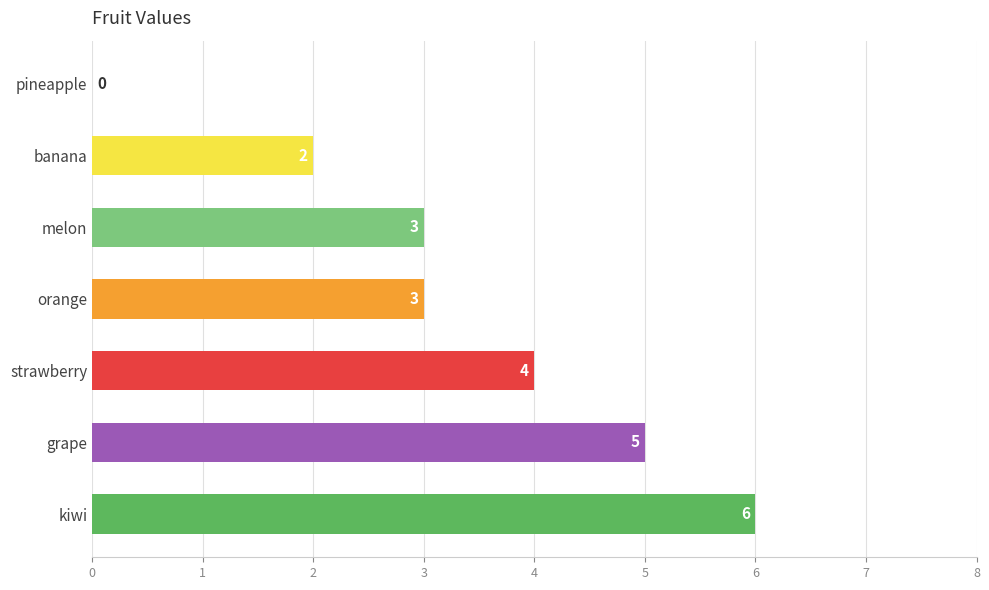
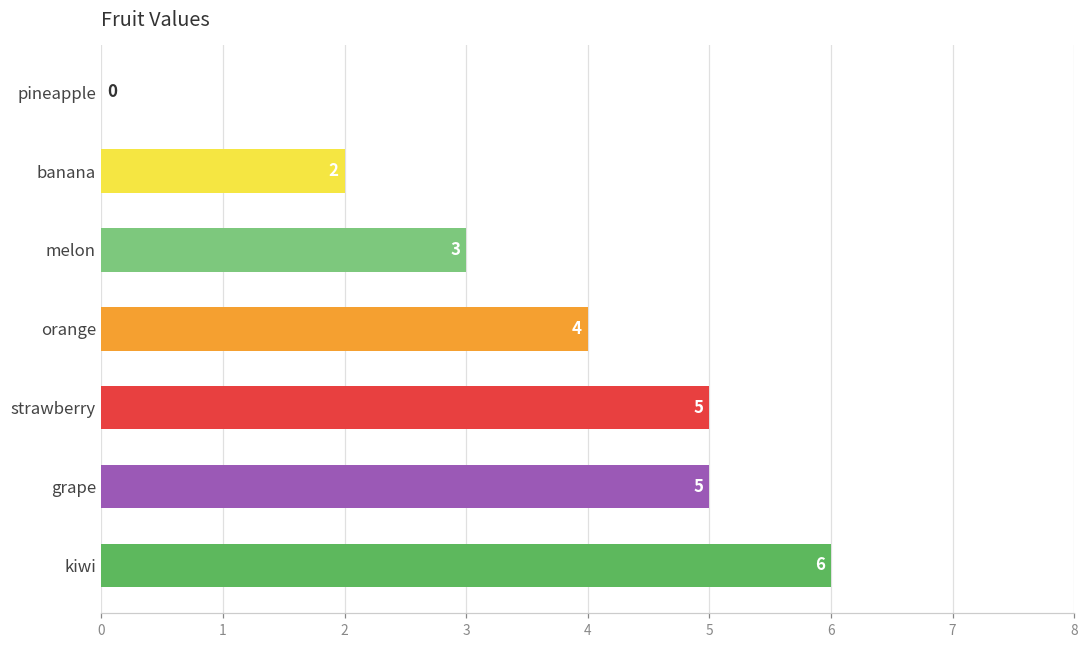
orange: 3 -> 4
strawberry: 4 -> 5
